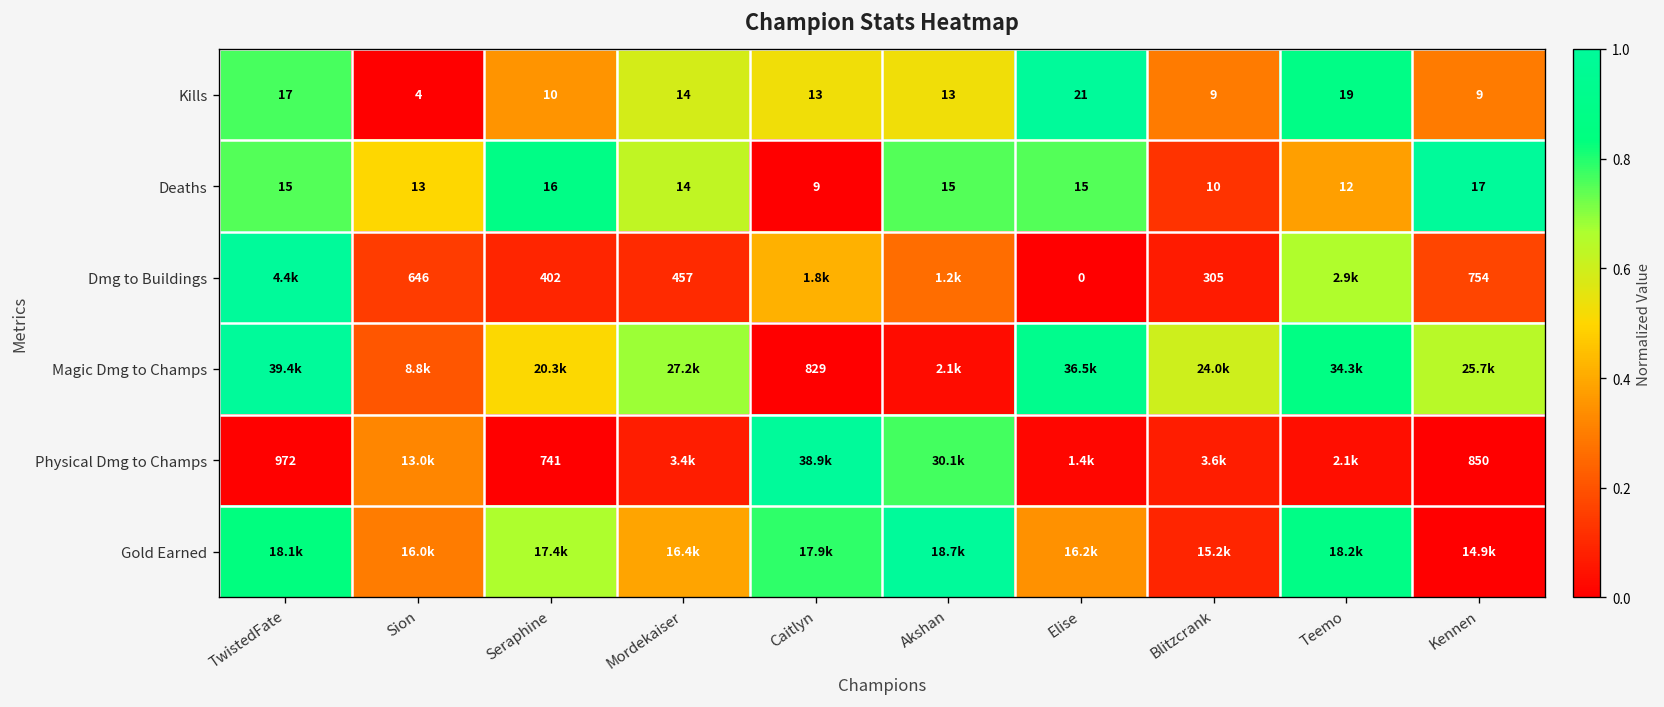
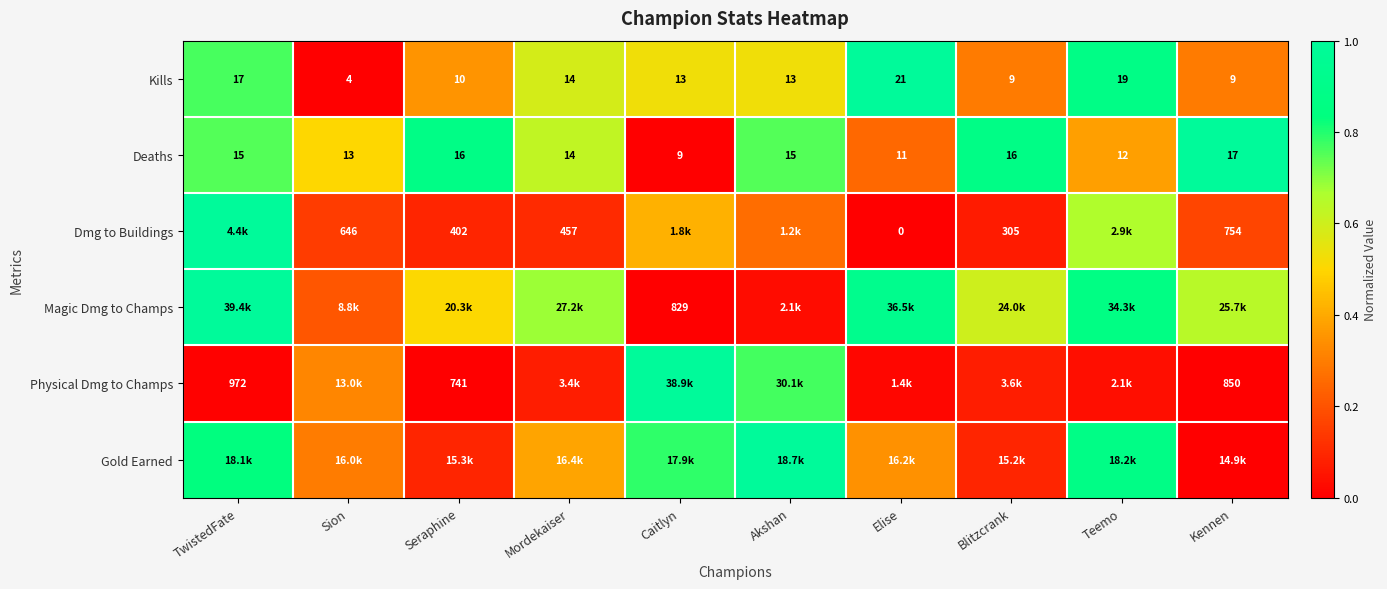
Deaths, Elise: 15 -> 11
Deaths, Blitzcrank: 10 -> 16
Gold Earned, Seraphine: 17.4k -> 15.3k
